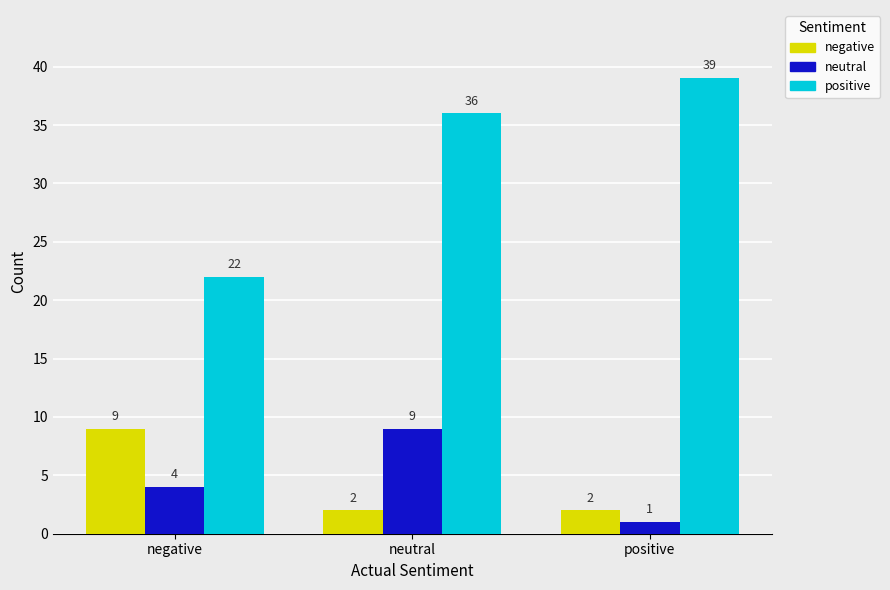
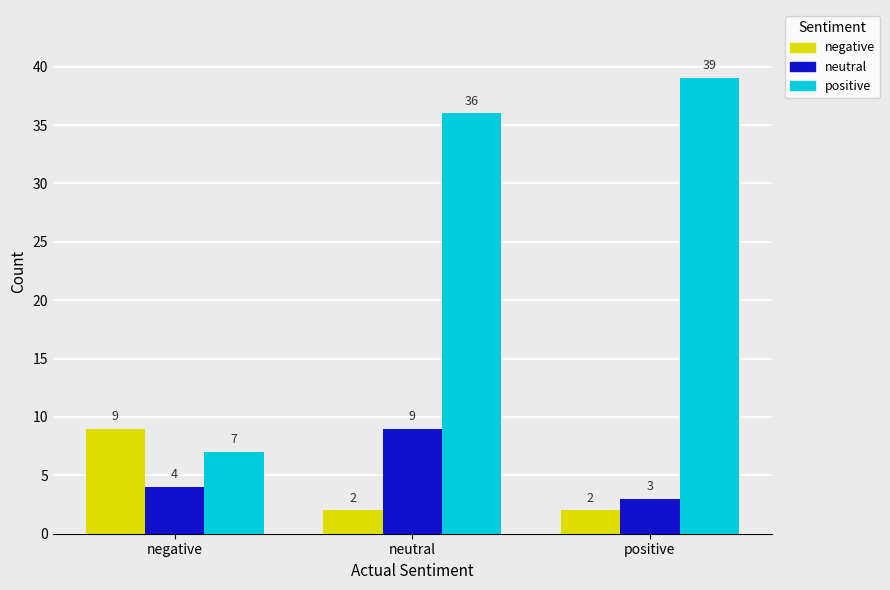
positive, negative: 22 -> 7
neutral, positive: 1 -> 3
